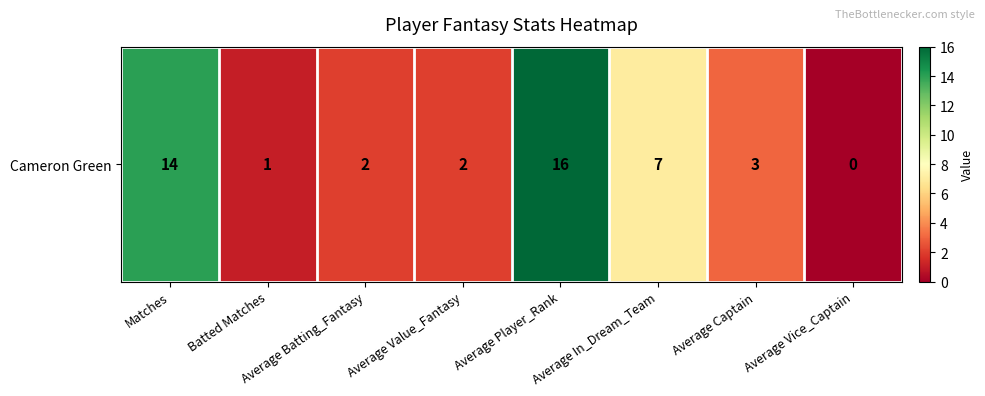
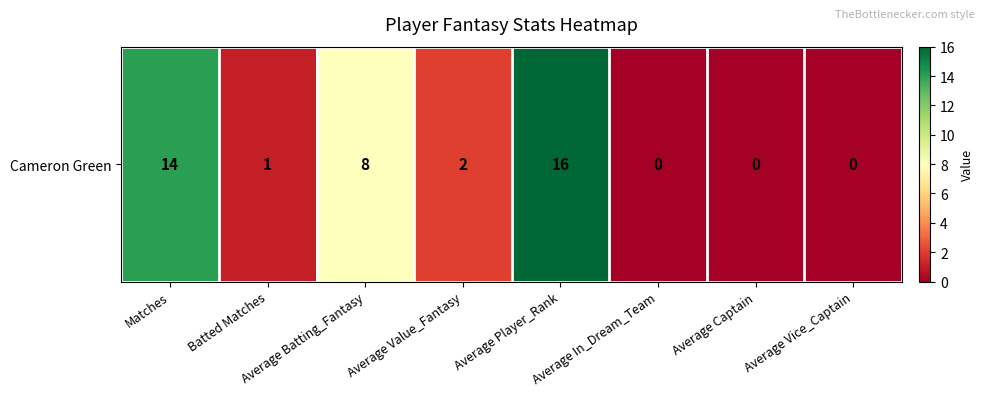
Cameron Green, Average Batting_Fantasy: 2 -> 8
Cameron Green, Average In_Dream_Team: 7 -> 0
Cameron Green, Average Captain: 3 -> 0
